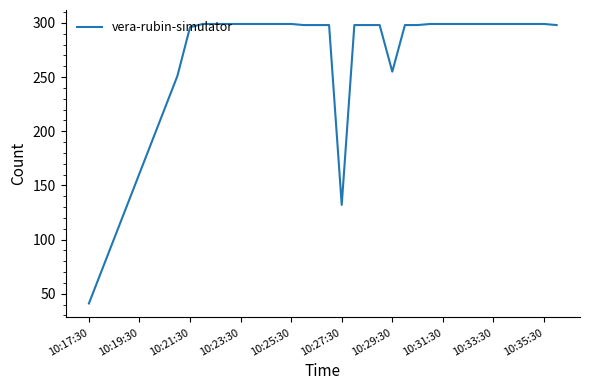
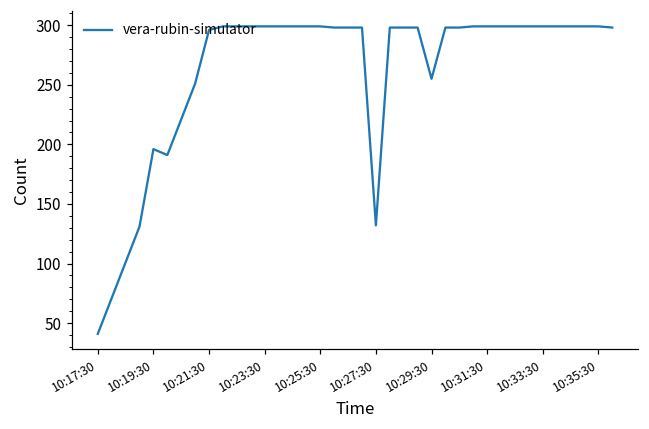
10:19:30: 161 -> 196
